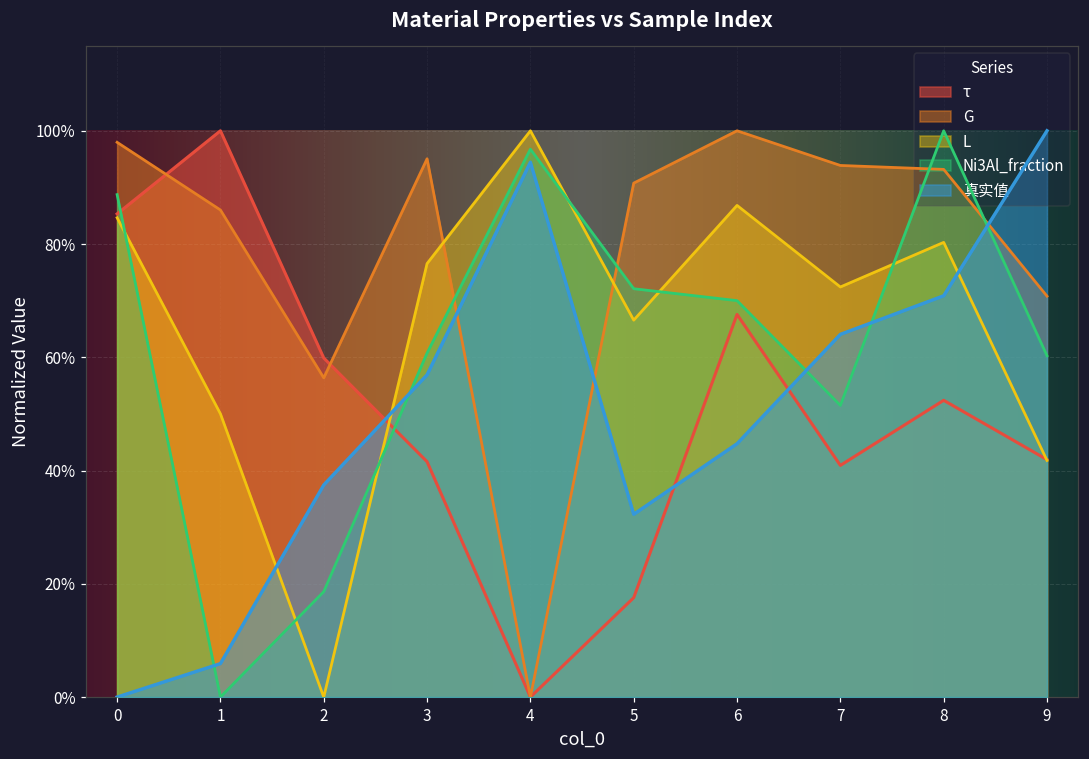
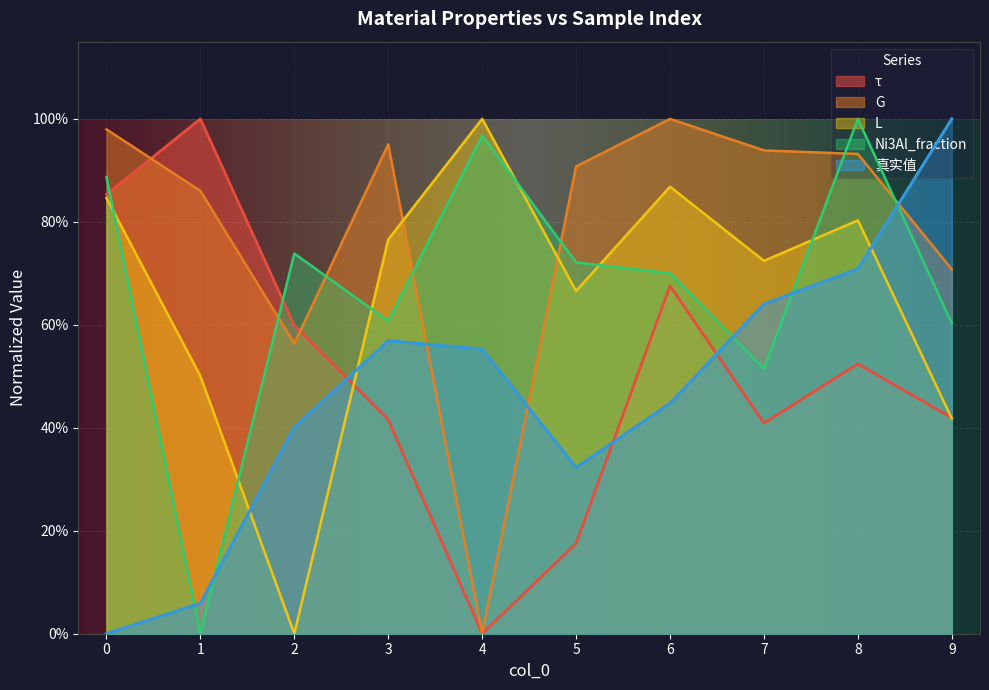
Ni3Al_fraction, 2: 19% -> 74%
真实值, 2: 37% -> 40%
真实值, 4: 94% -> 55%
